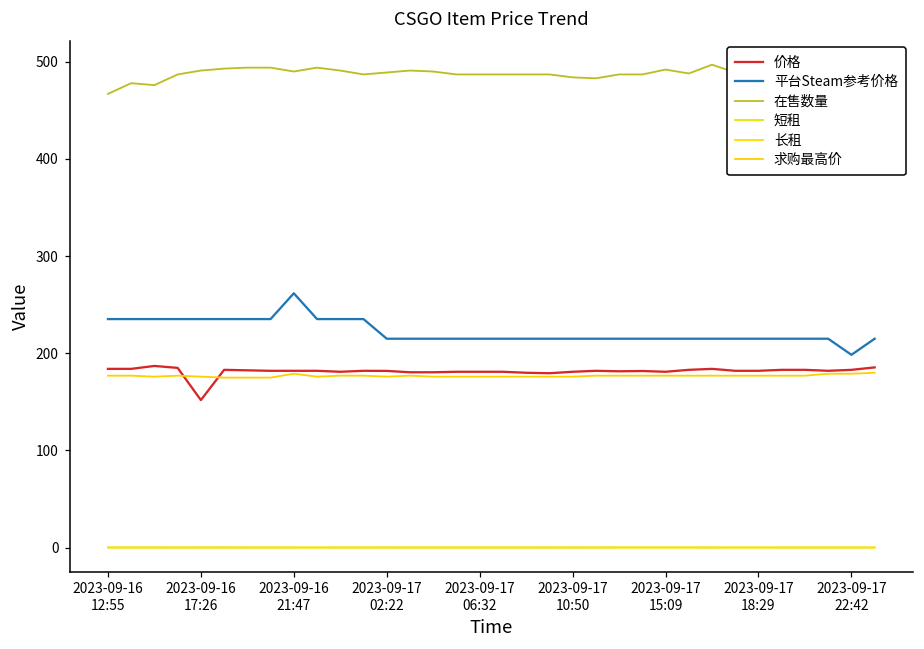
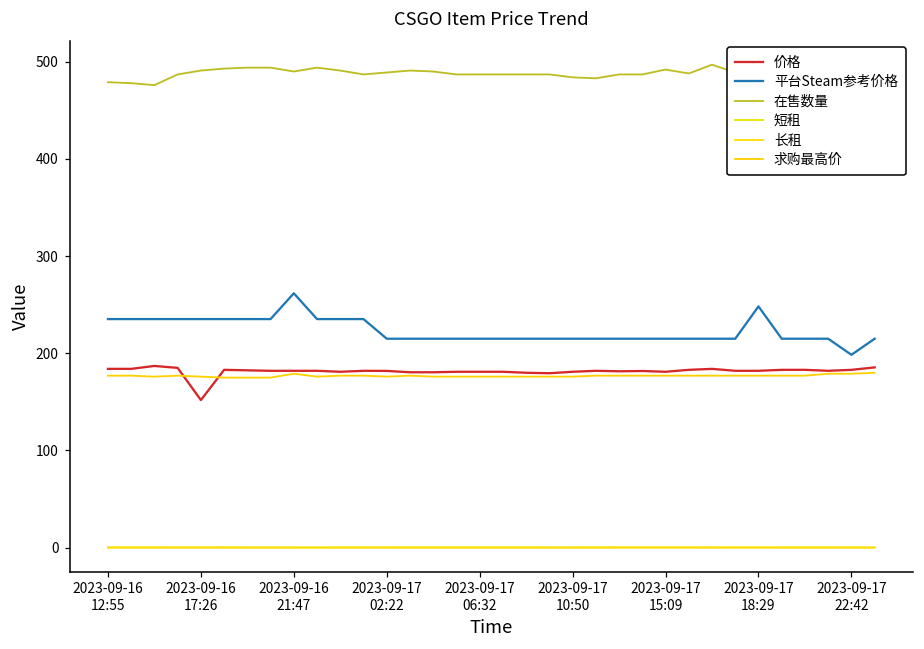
在售数量, 2023-09-16 12:55: 470 -> 480
平台Steam参考价格, 2023-09-17 18:29: 220 -> 250
